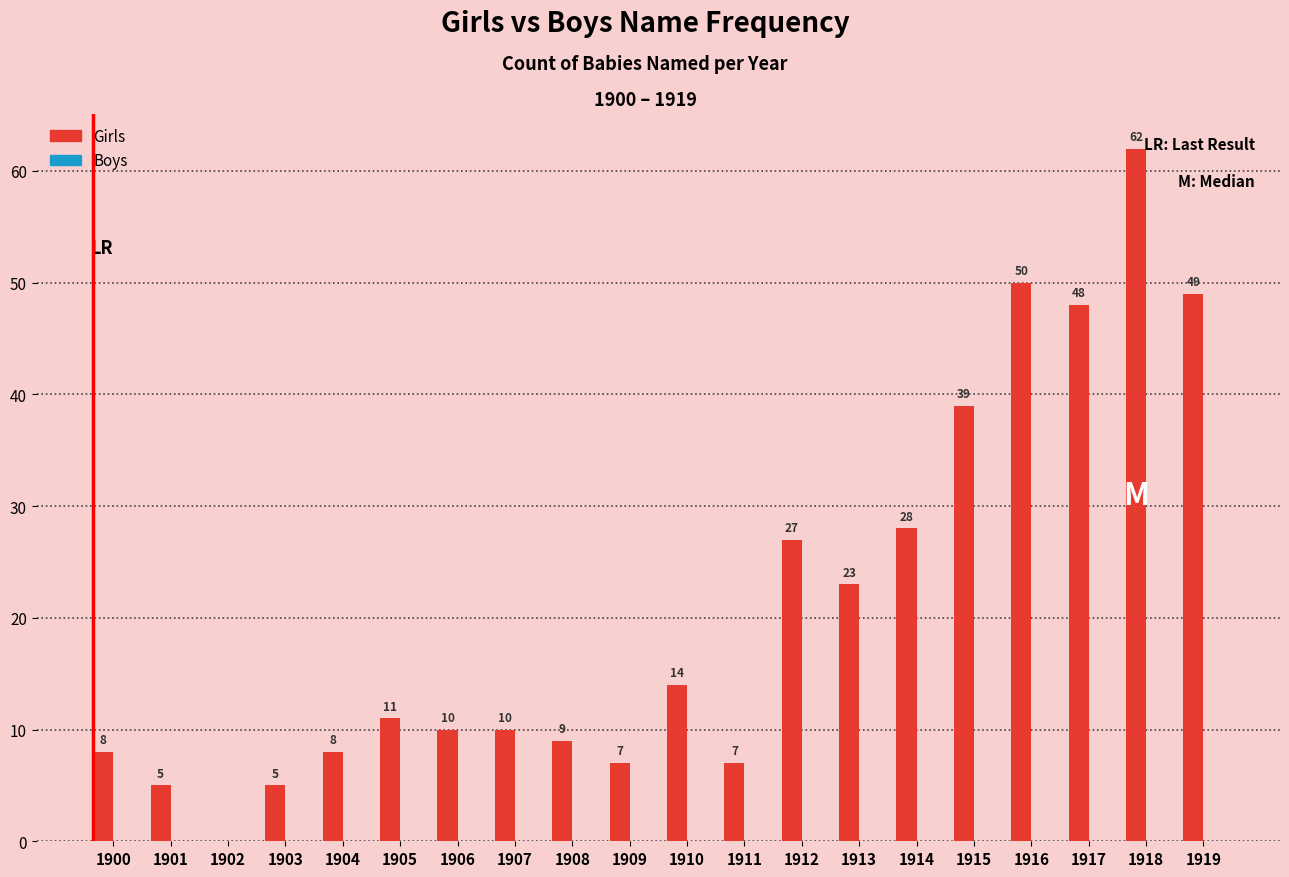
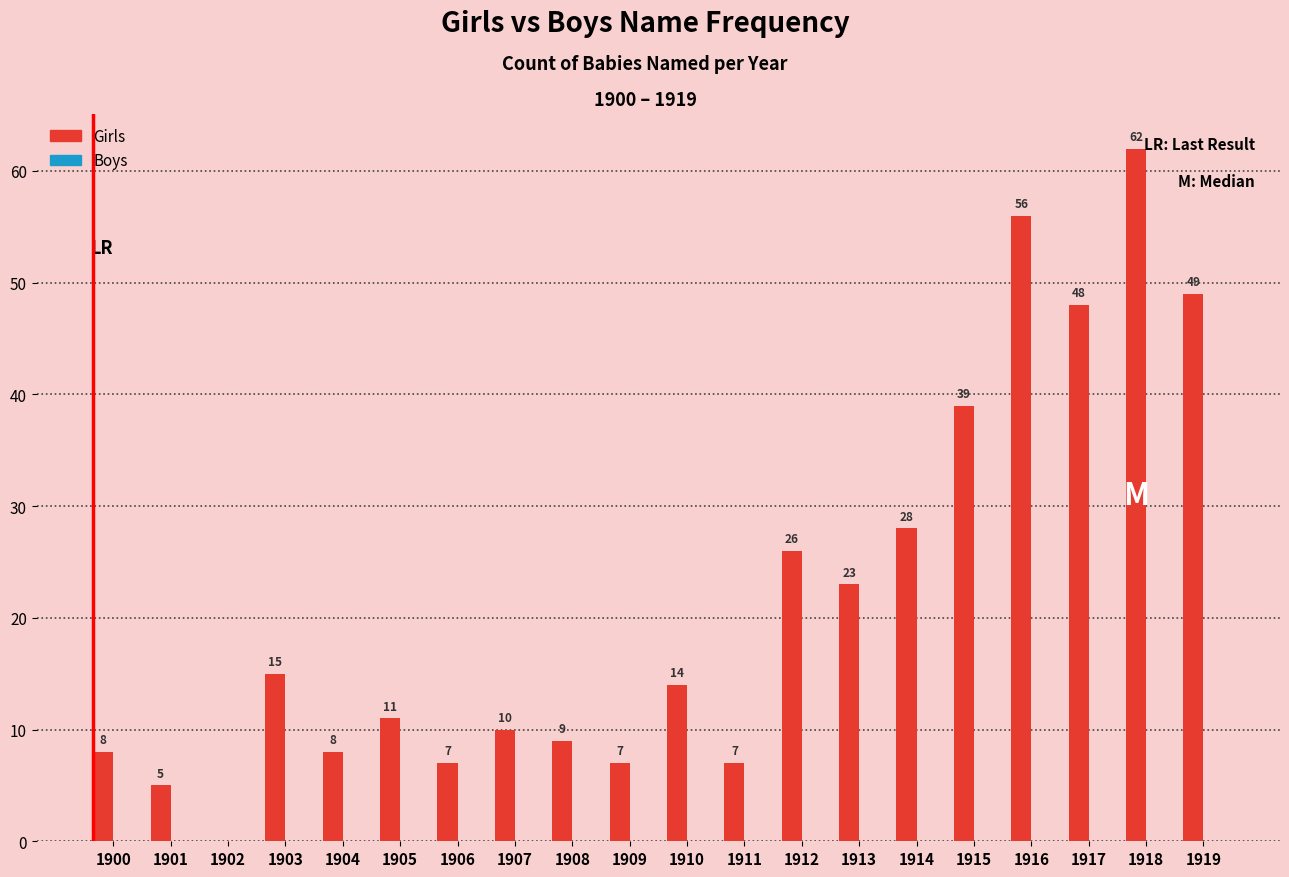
Girls, 1903: 5 -> 15
Girls, 1906: 10 -> 7
Girls, 1912: 27 -> 26
Girls, 1916: 50 -> 56
